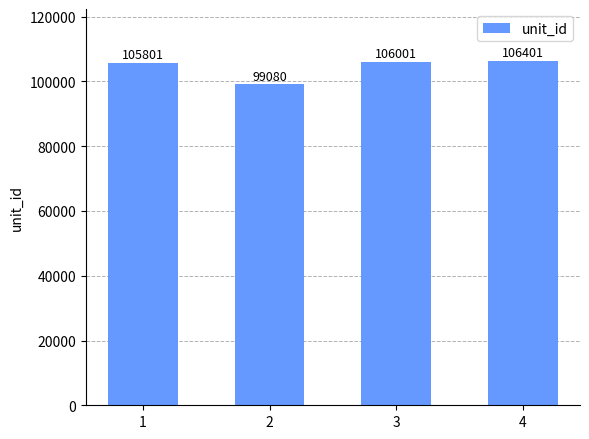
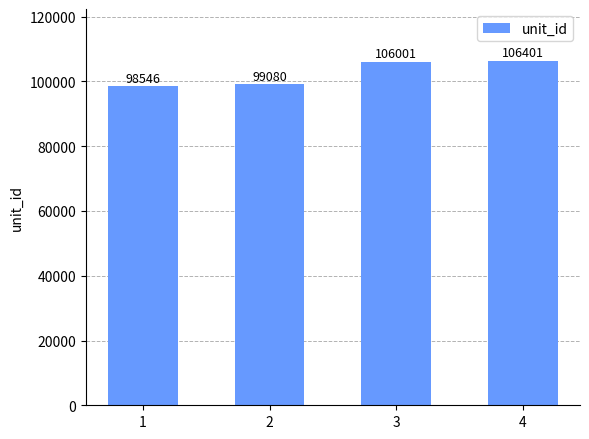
1: 105801 -> 98546
